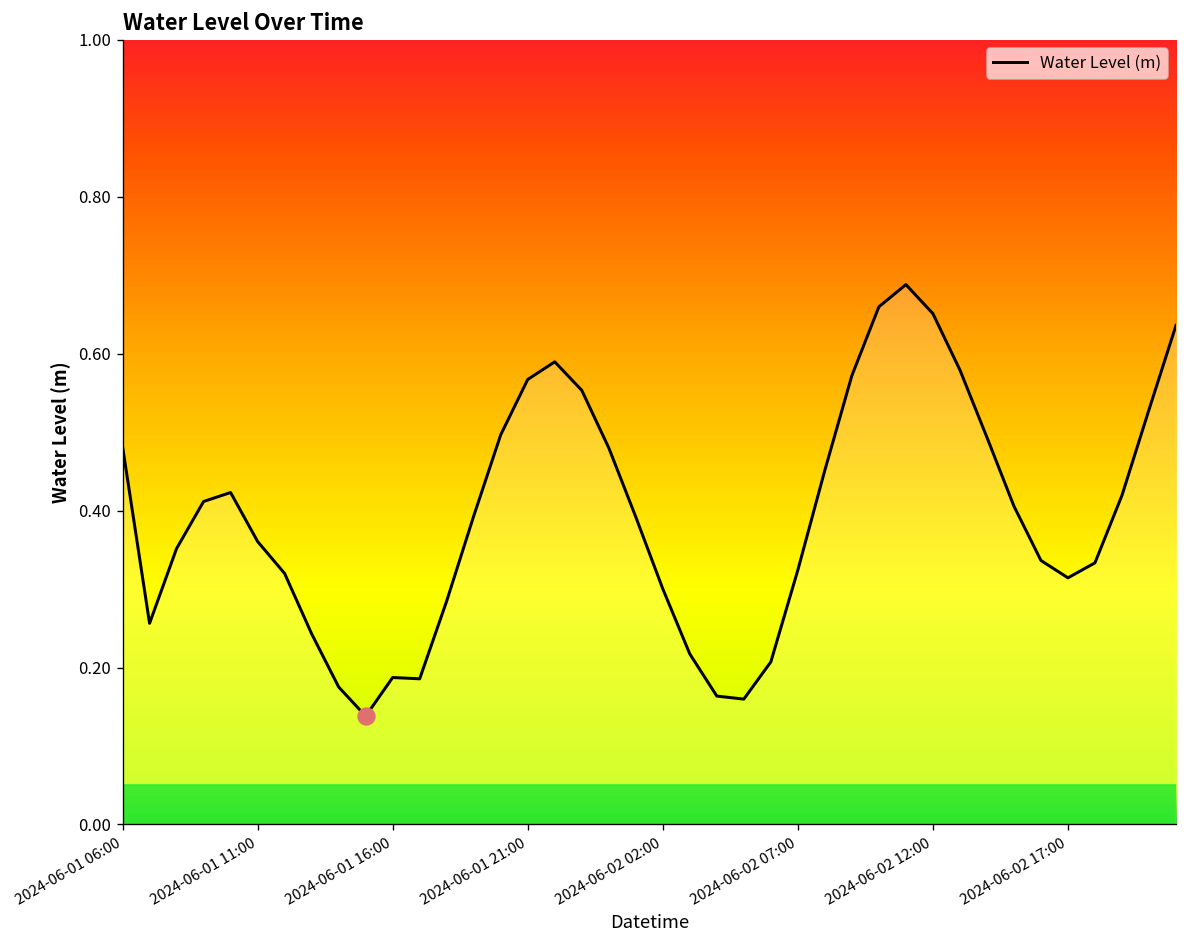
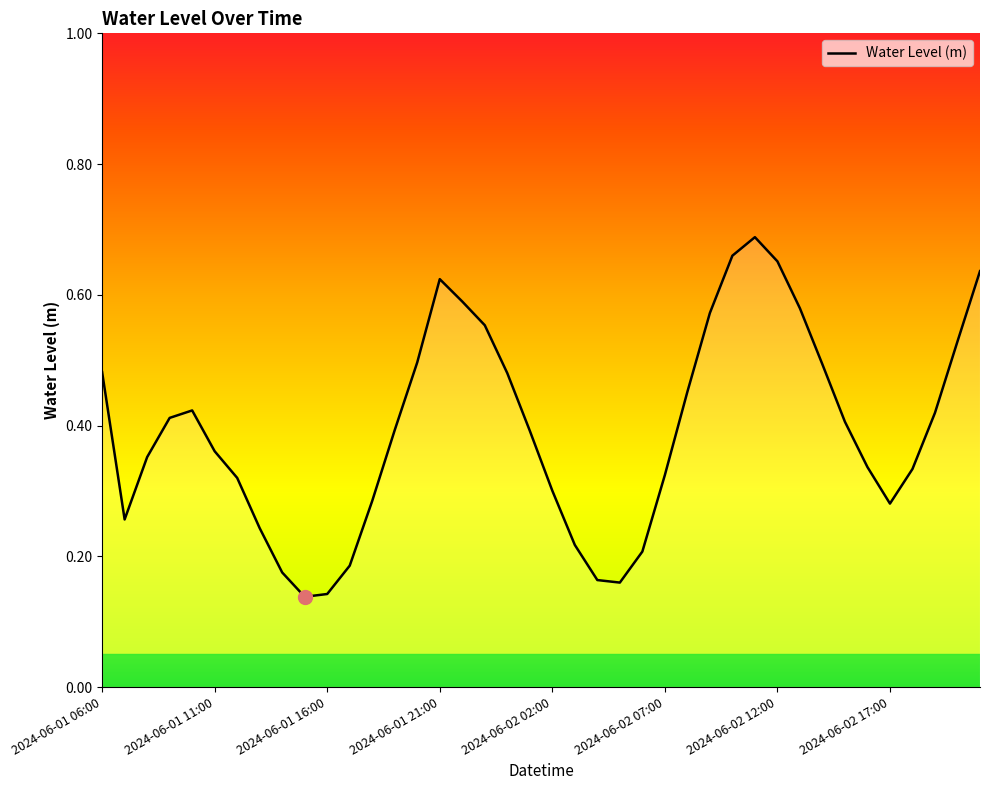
Water Level (m), 2024-06-01 16:00: 0.19 -> 0.14
Water Level (m), 2024-06-01 21:00: 0.57 -> 0.62
Water Level (m), 2024-06-02 17:00: 0.31 -> 0.28
